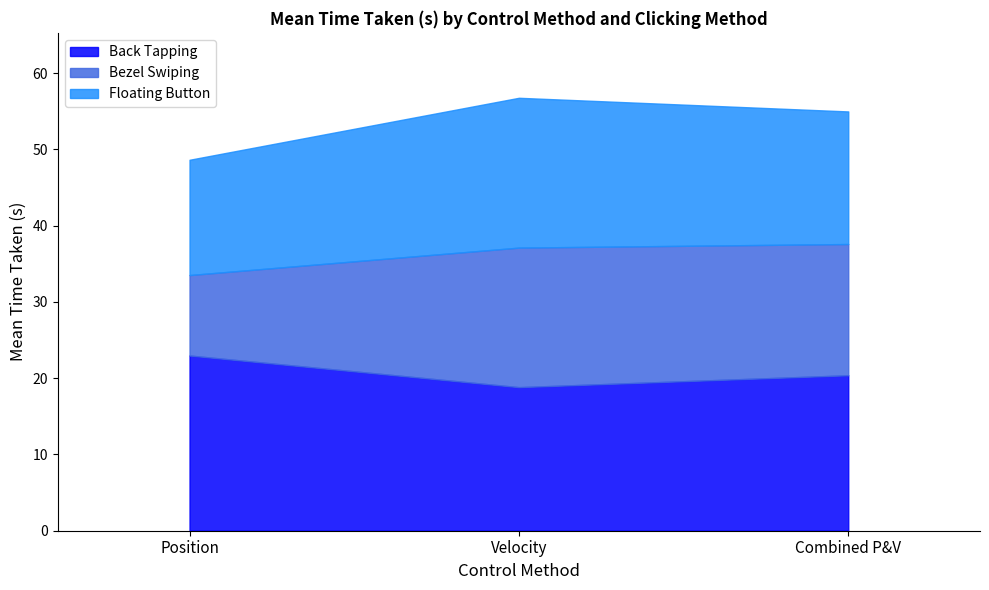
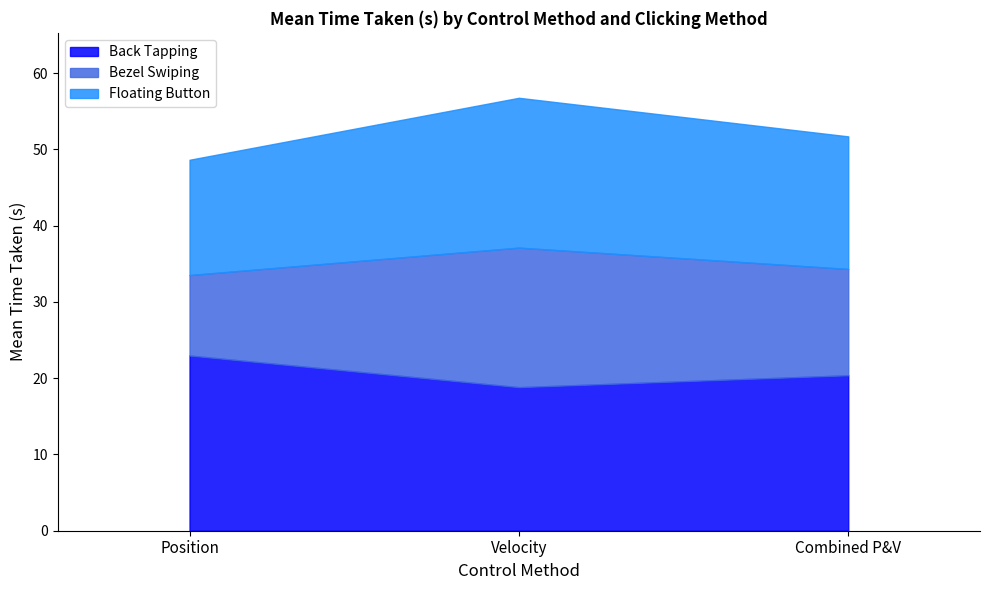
Bezel Swiping, Combined P&V: 17 -> 14
